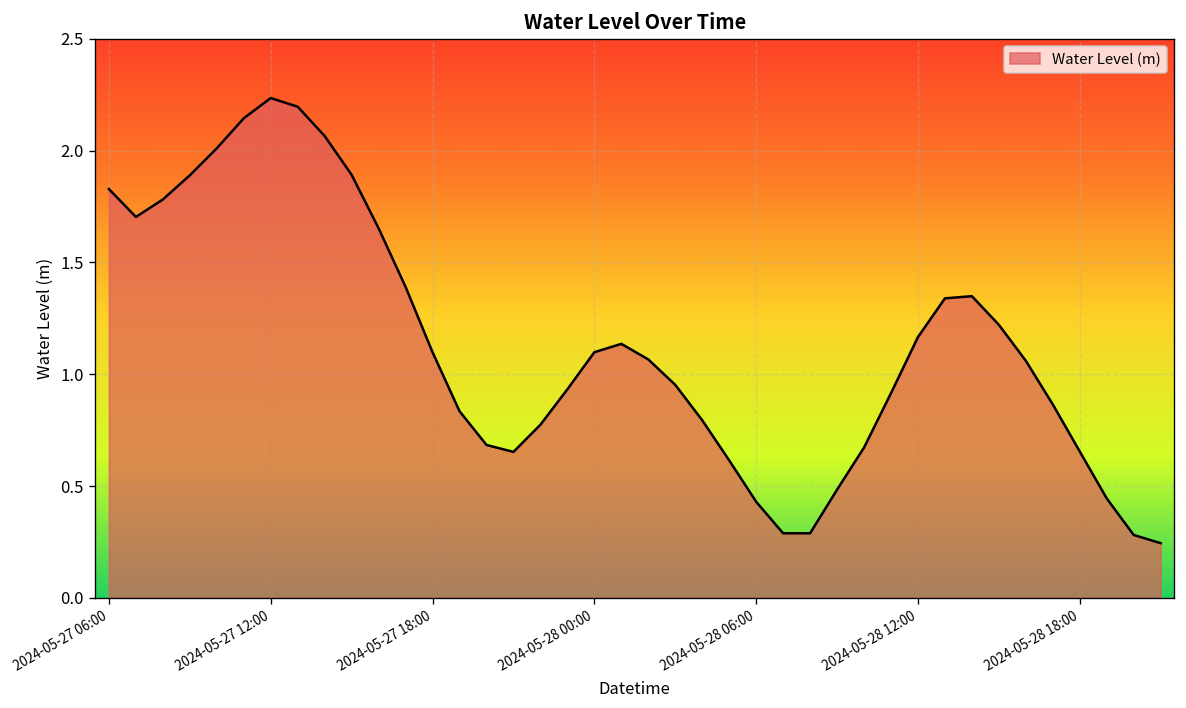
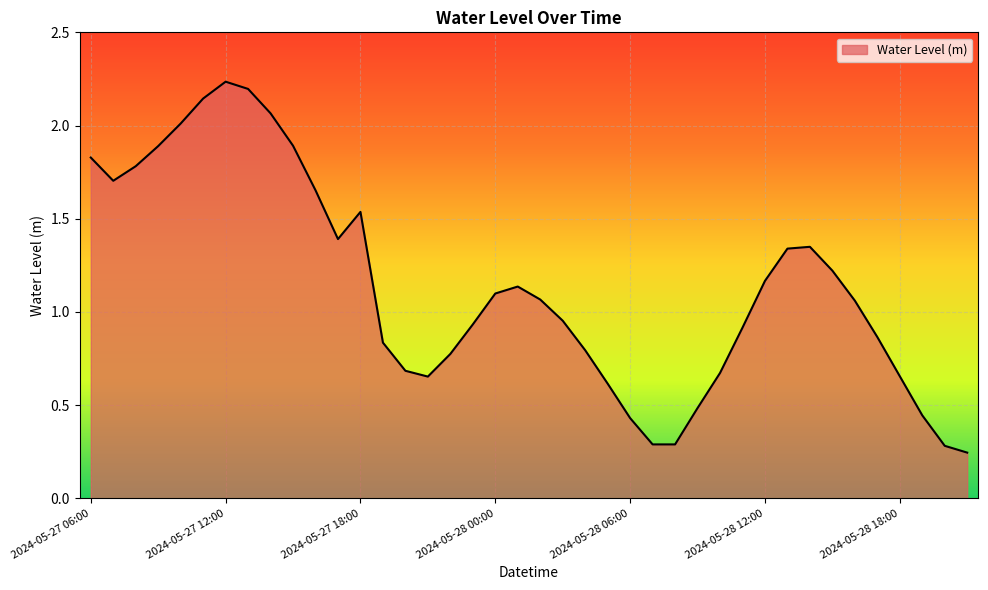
2024-05-27 18:00: 1.10 -> 1.54
